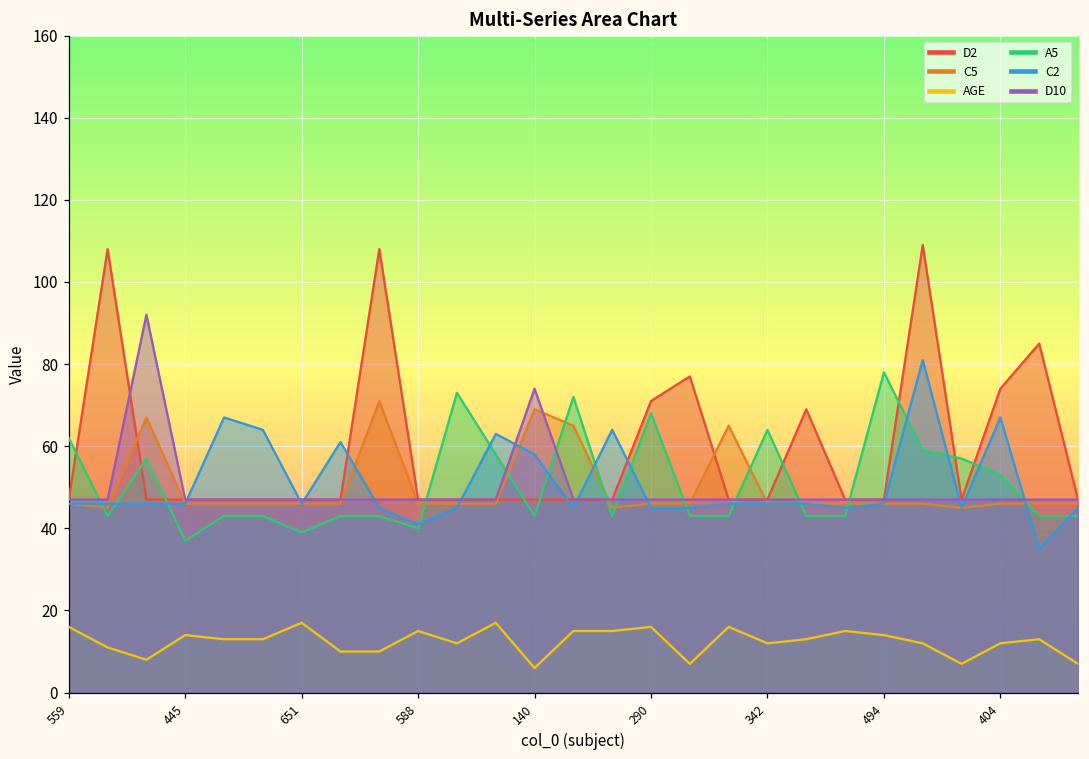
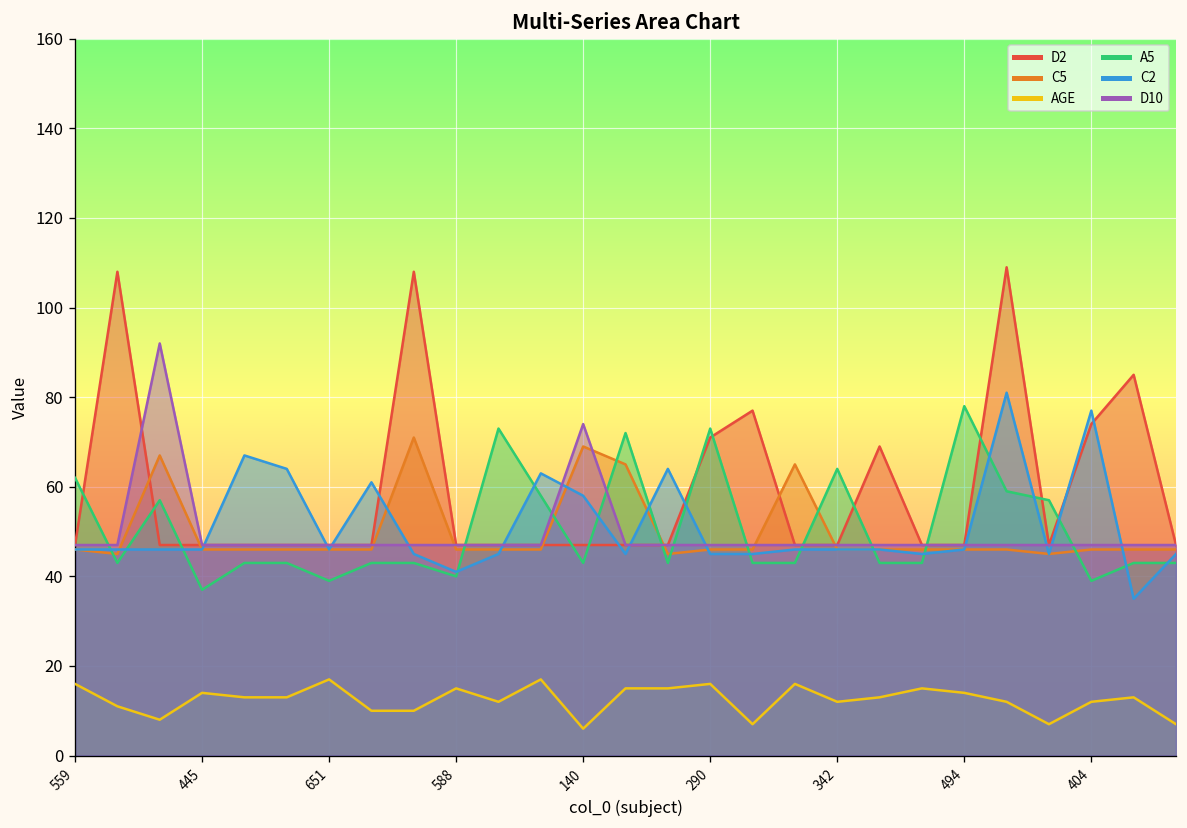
A5, 290: 68 -> 73
A5, 404: 53 -> 39
C2, 404: 67 -> 77
